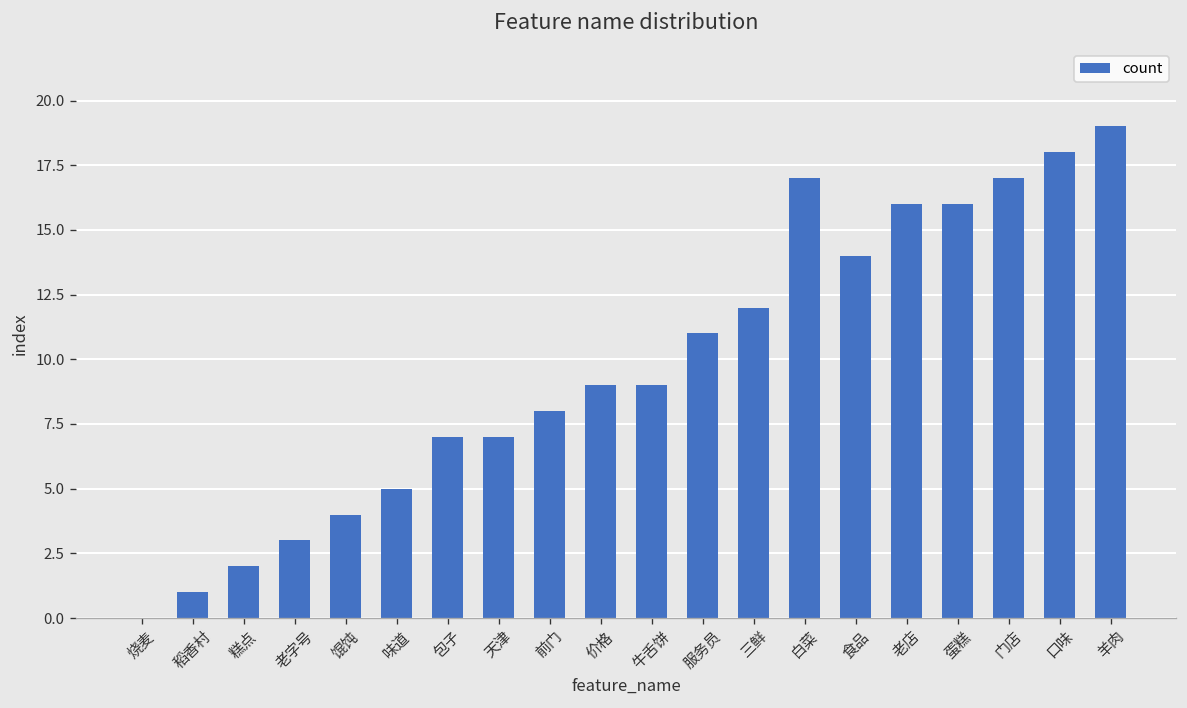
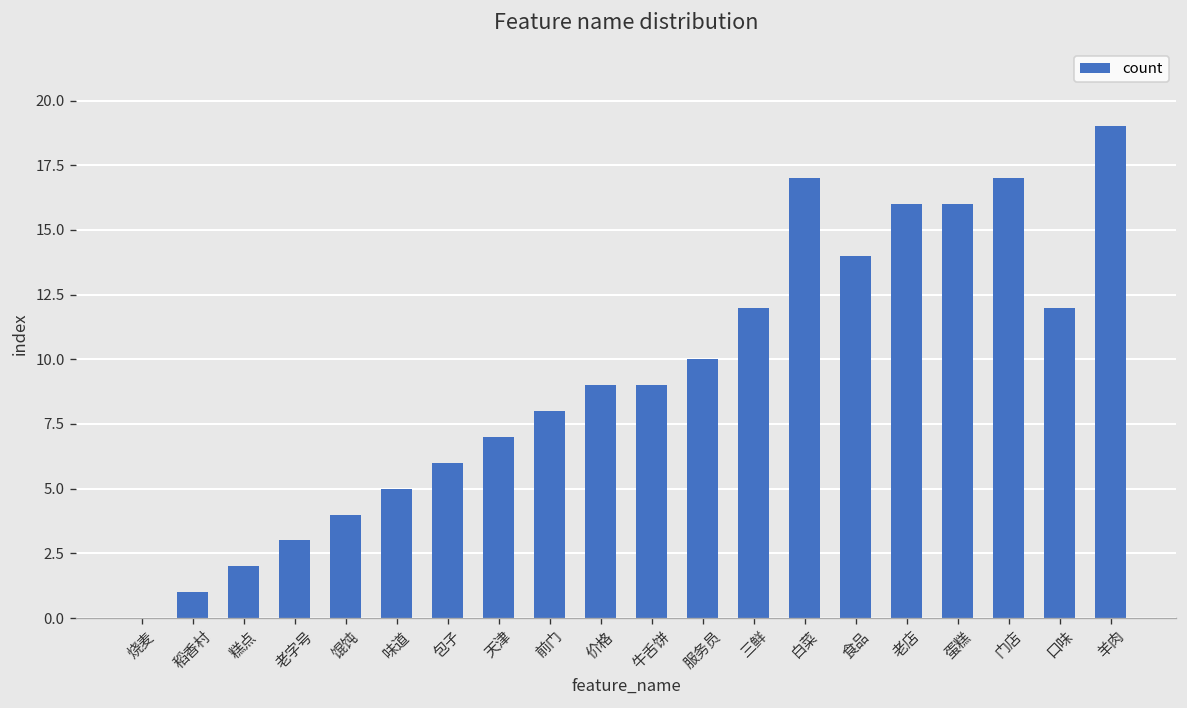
包子: 7 -> 6
服务员: 11 -> 10
口味: 18 -> 12
